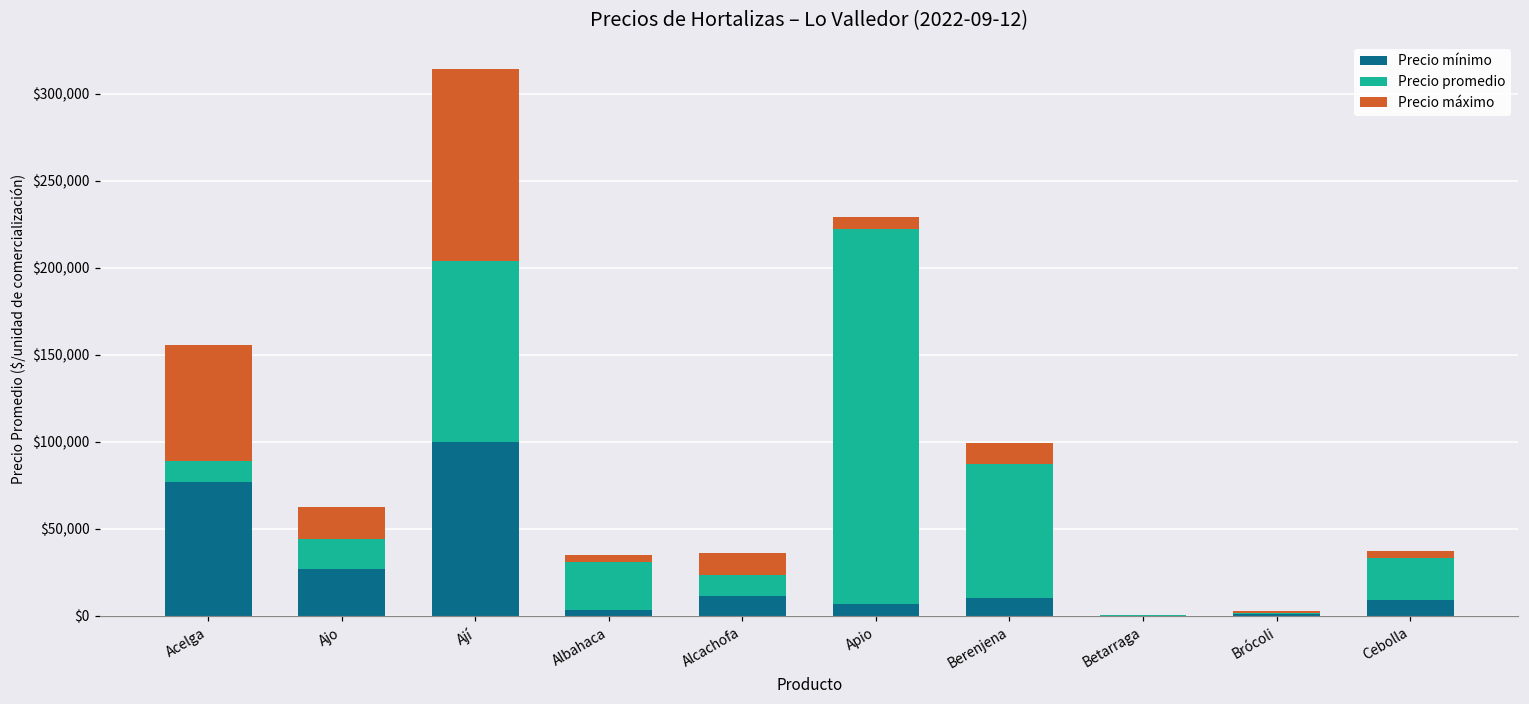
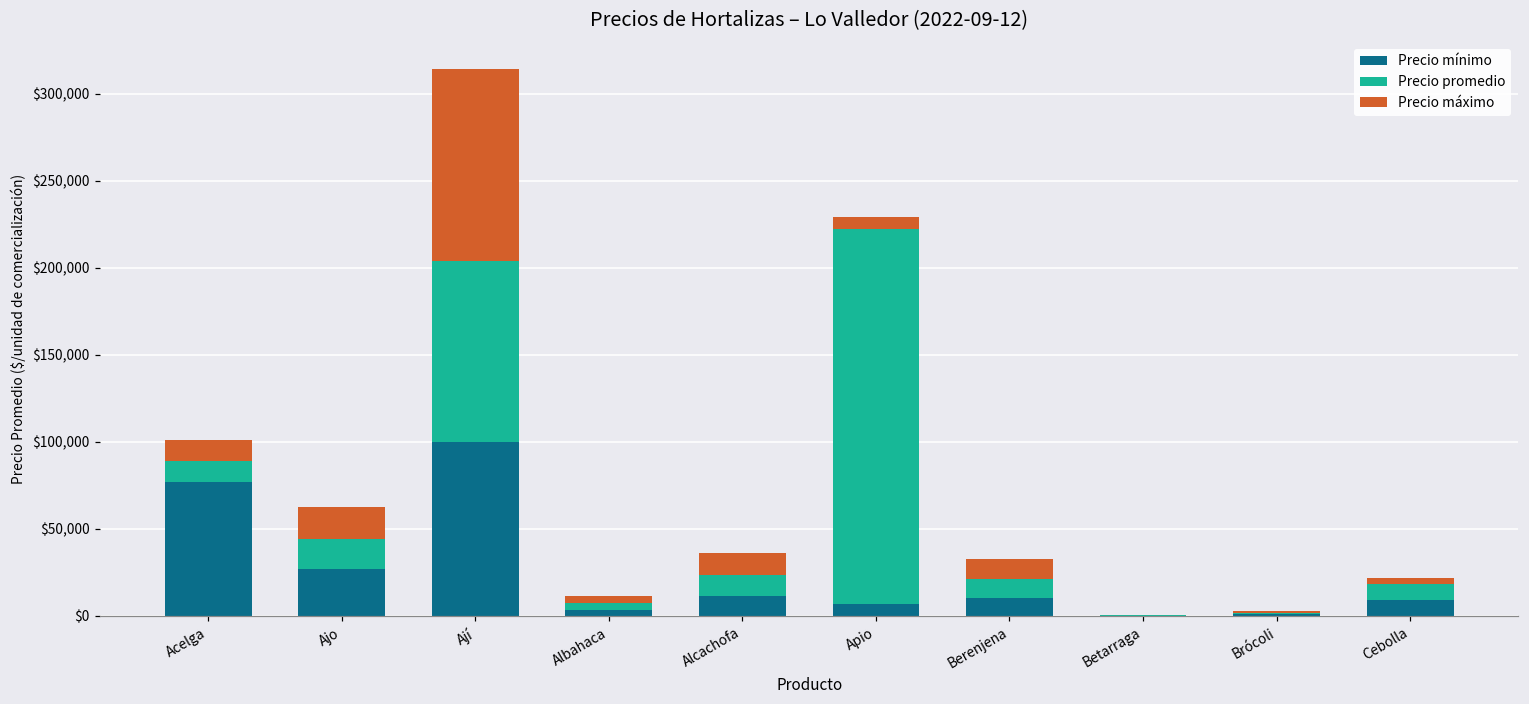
Precio máximo, Acelga: $67,000 -> $12,000
Precio promedio, Albahaca: $28,000 -> $4,000
Precio promedio, Berenjena: $77,000 -> $11,000
Precio promedio, Cebolla: $25,000 -> $9,000
